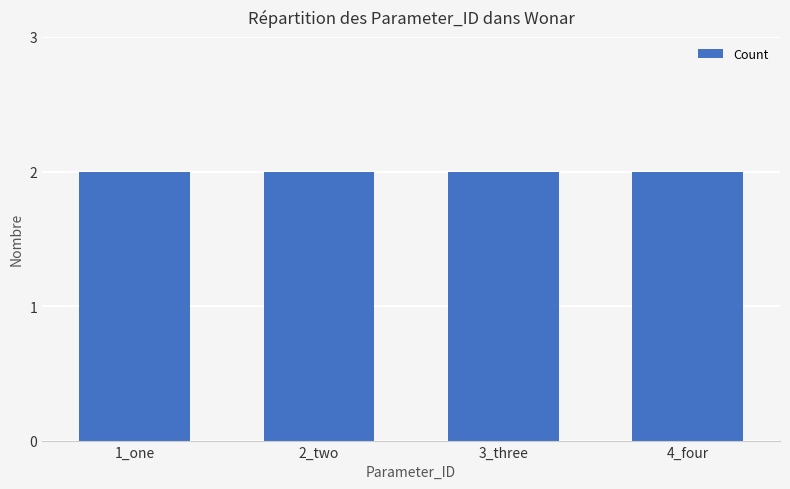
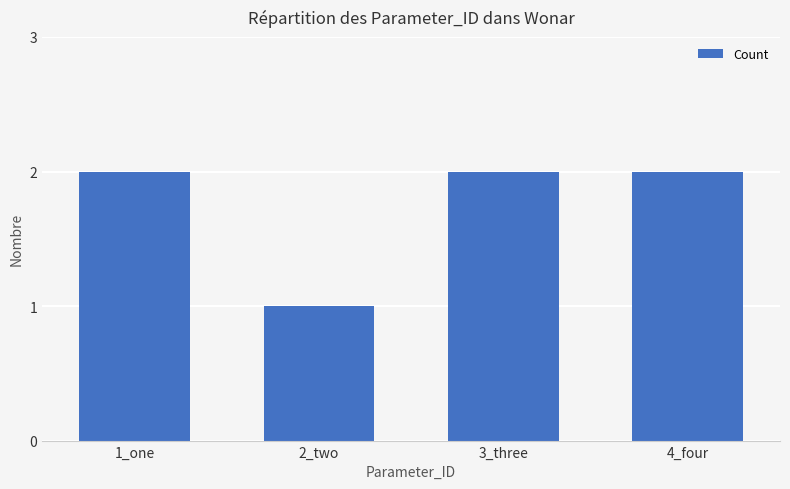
2_two: 2 -> 1
